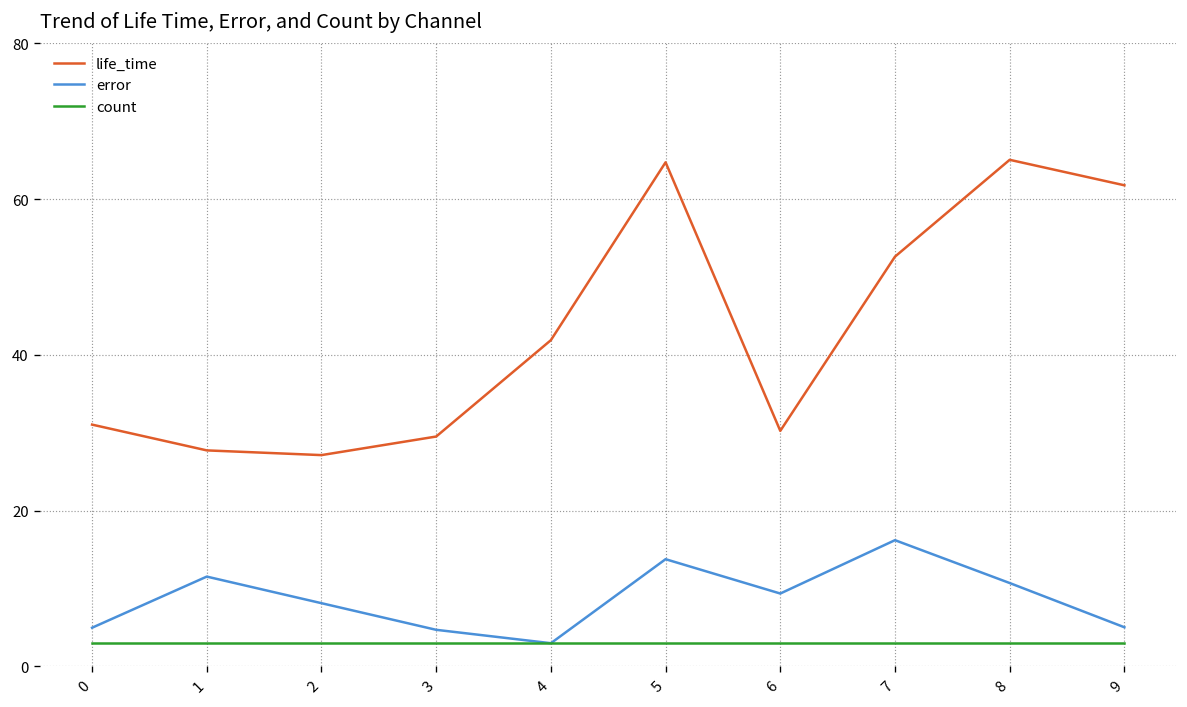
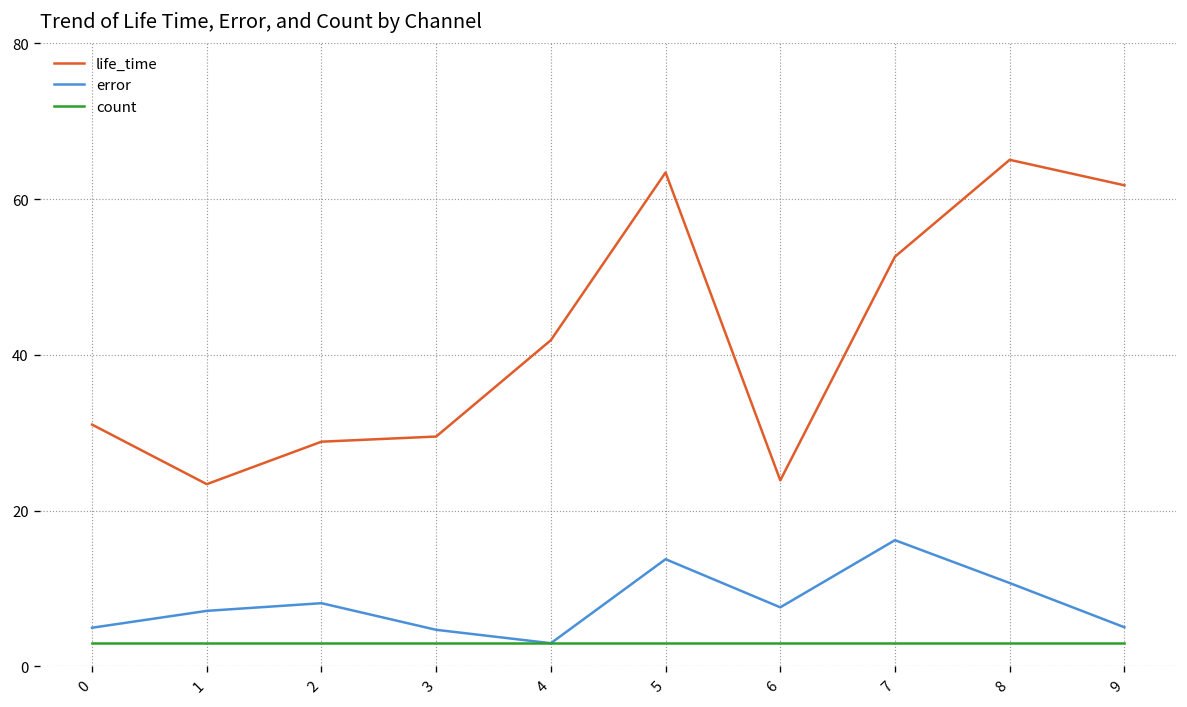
life_time, 1: 28 -> 23
error, 1: 12 -> 7
life_time, 2: 27 -> 29
life_time, 5: 65 -> 63
life_time, 6: 30 -> 24
error, 6: 9 -> 8
